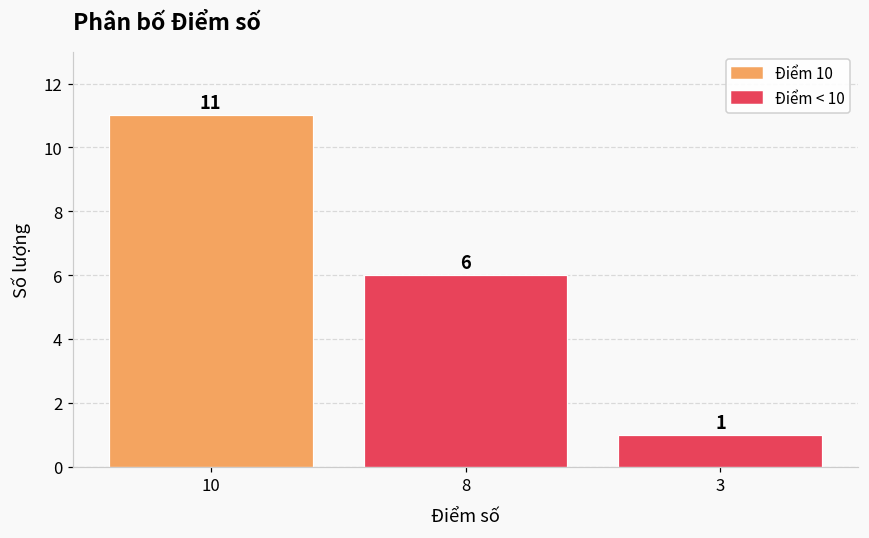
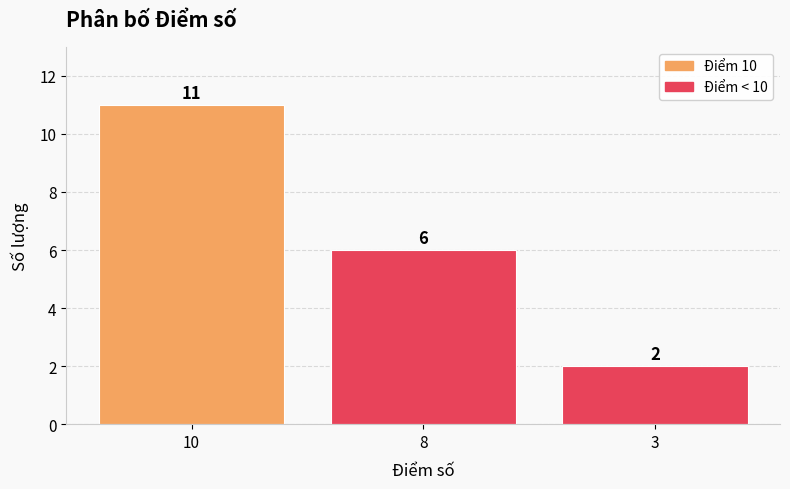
3: 1 -> 2
